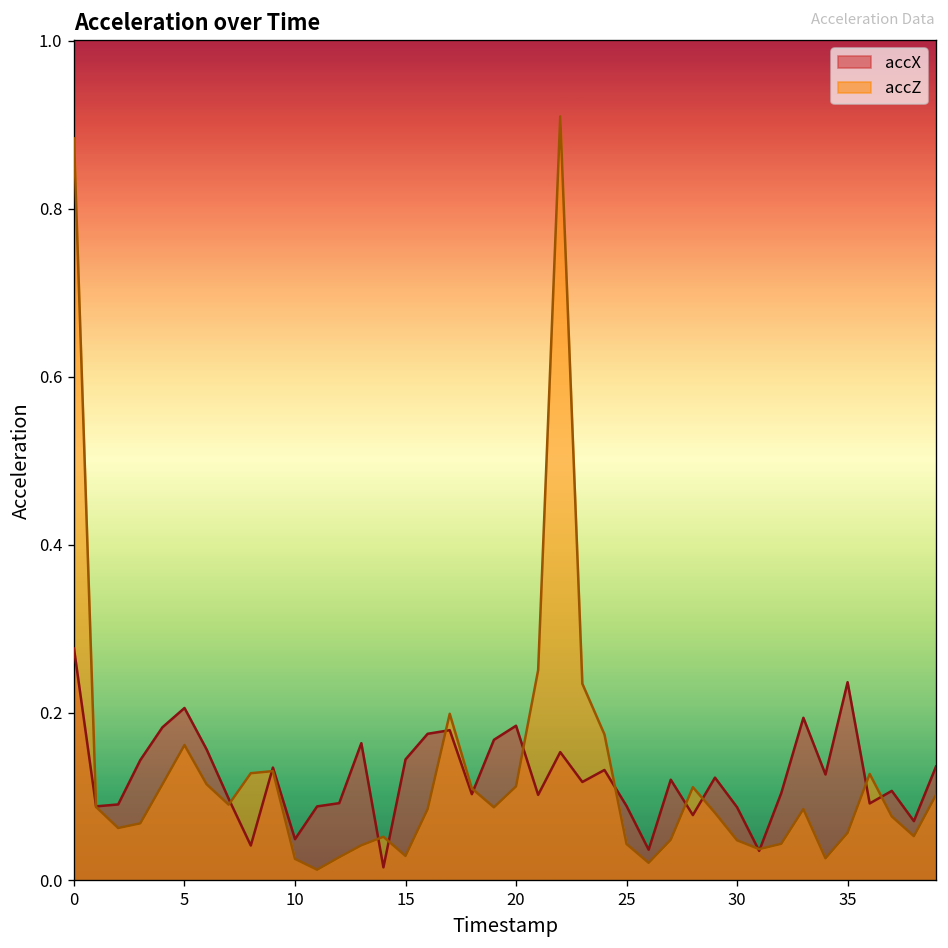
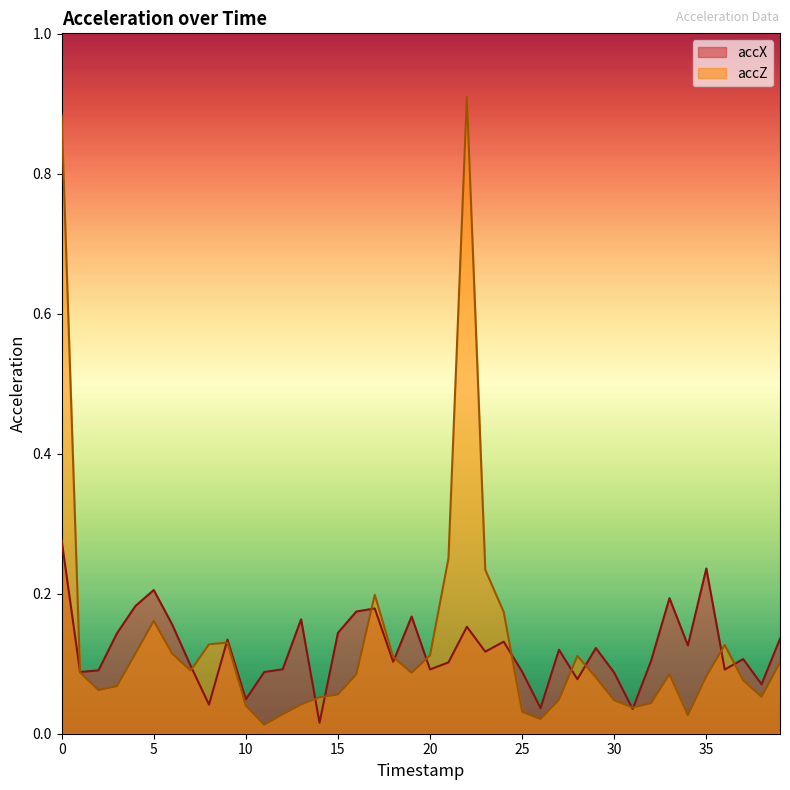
accZ, 10: 0.03 -> 0.04
accZ, 15: 0.03 -> 0.06
accX, 20: 0.18 -> 0.09
accZ, 25: 0.04 -> 0.03
accZ, 35: 0.06 -> 0.08
